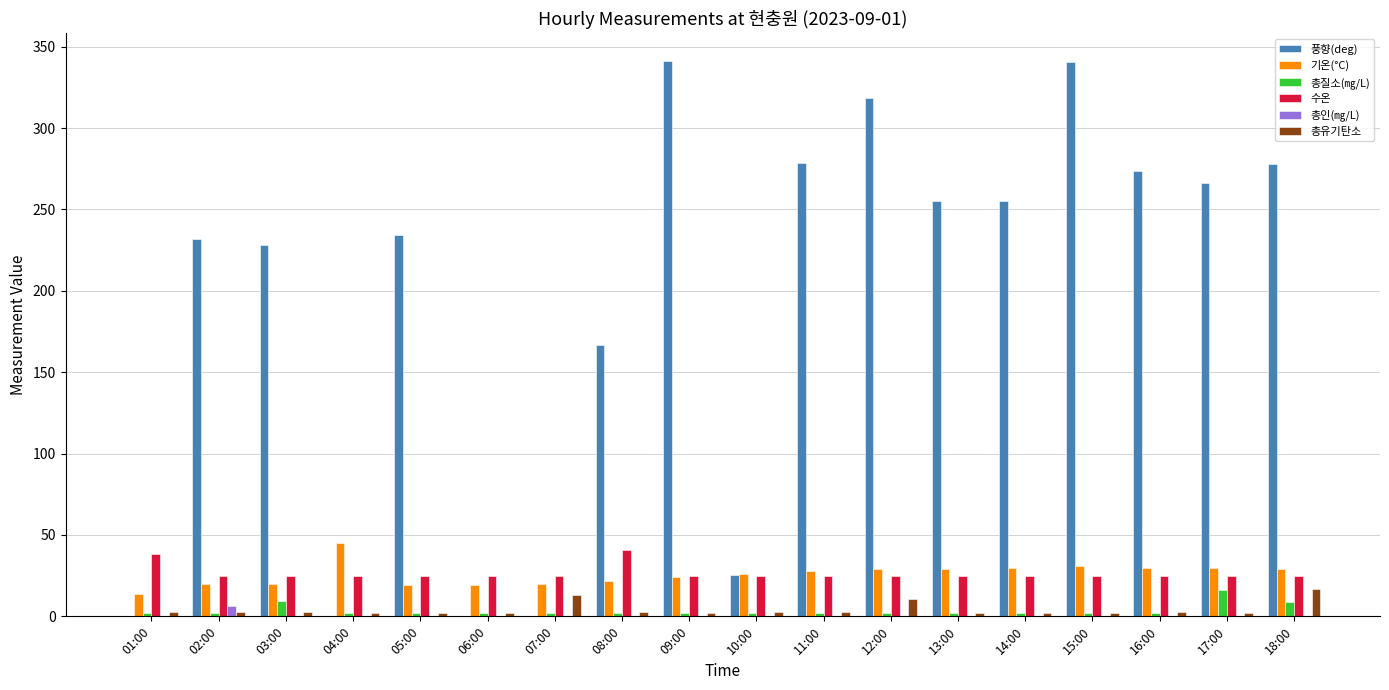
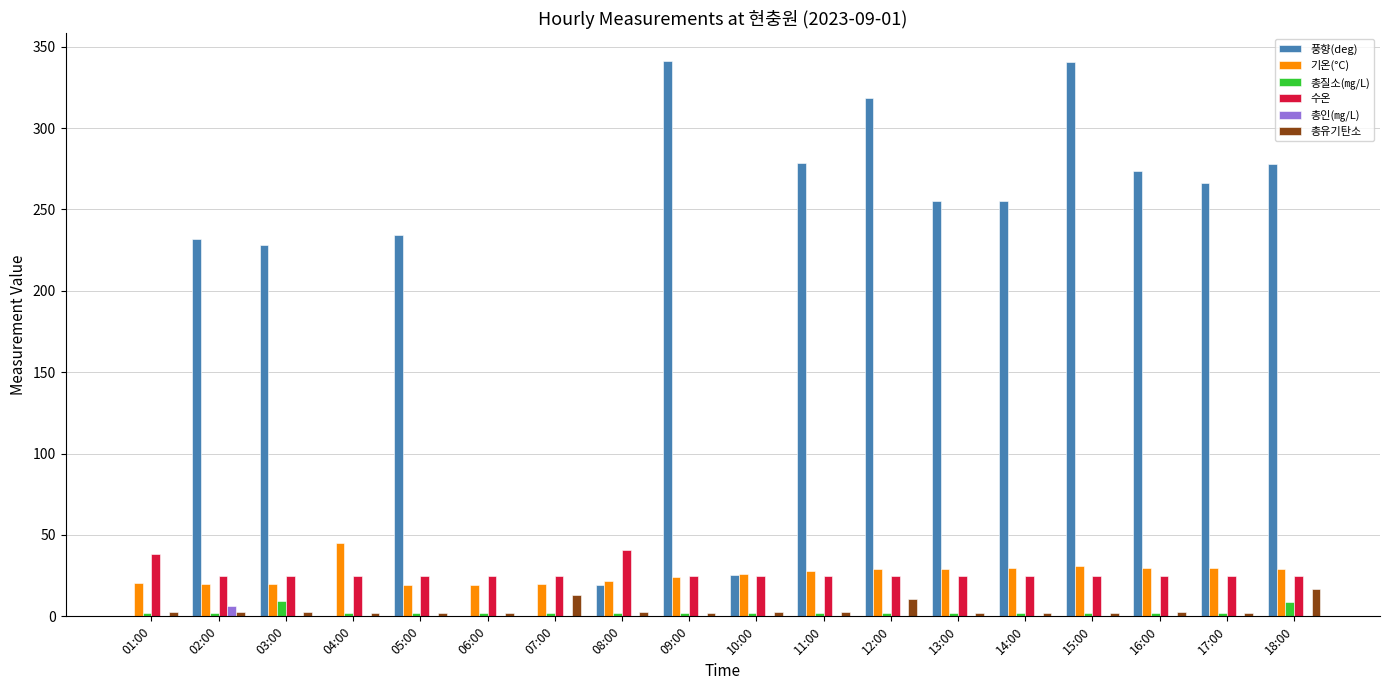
기온(°C), 01:00: 14 -> 20
풍향(deg), 08:00: 166 -> 19
총질소(㎎/L), 17:00: 16 -> 2
